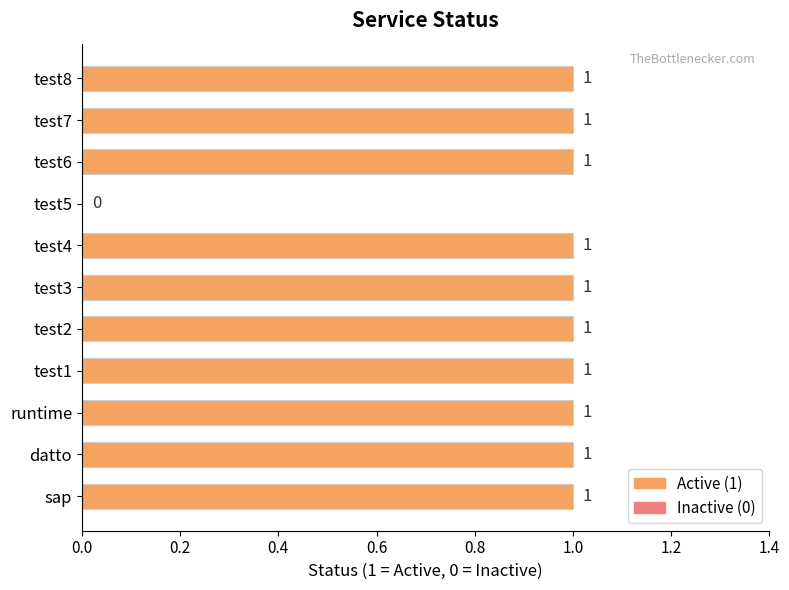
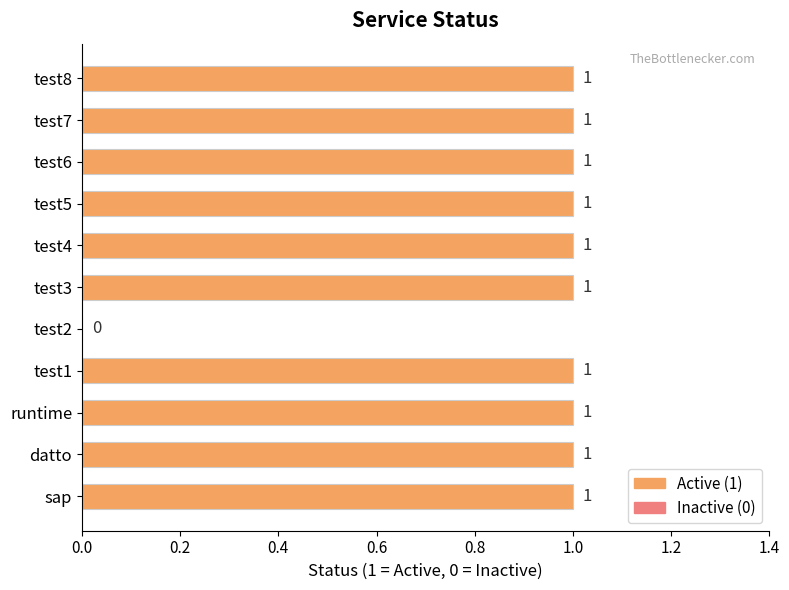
test5: 0 -> 1
test2: 1 -> 0
